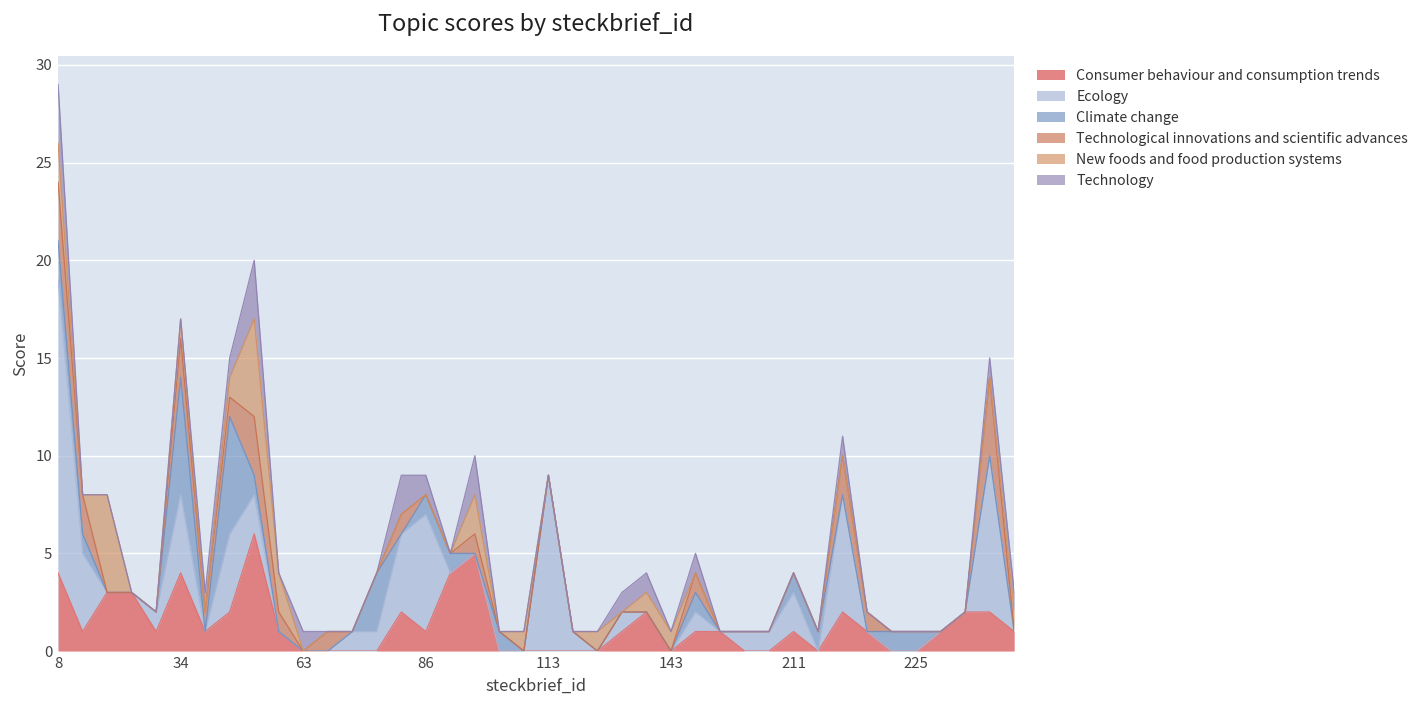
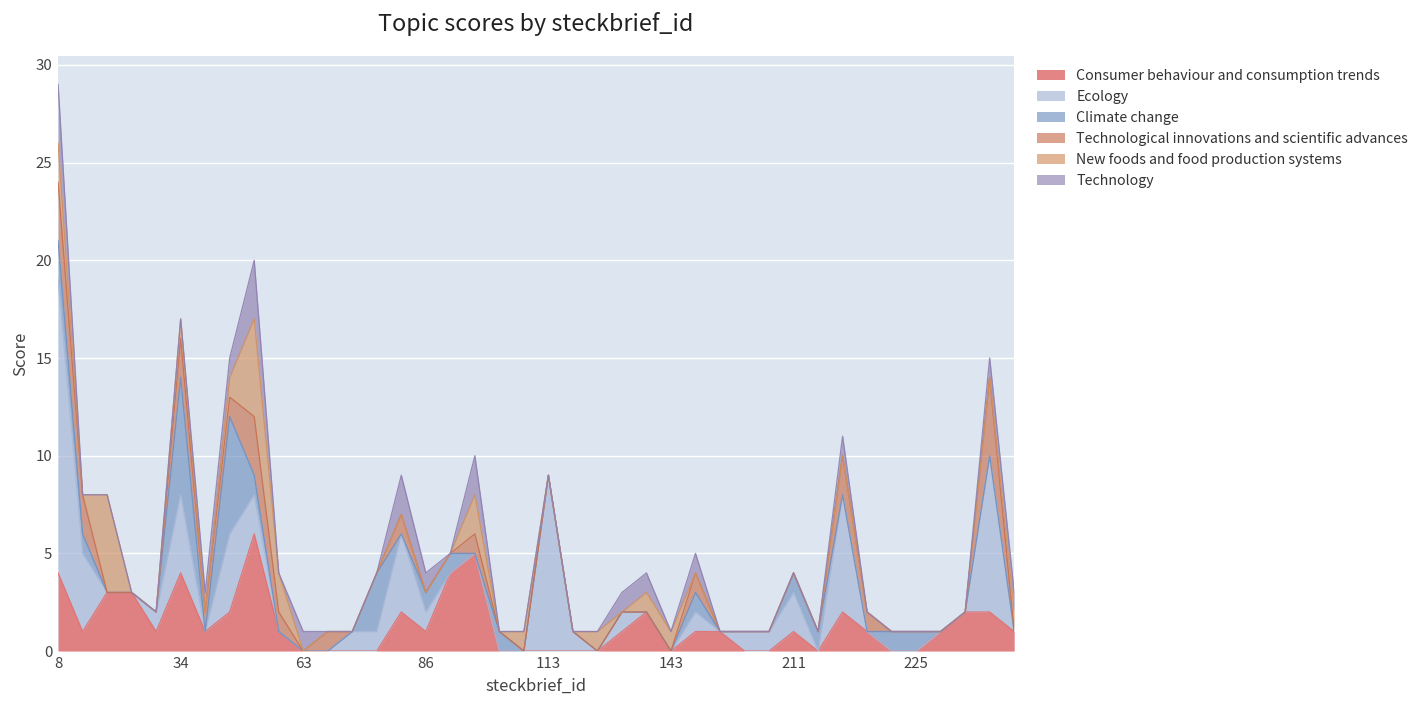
Ecology, 86: 6 -> 1
